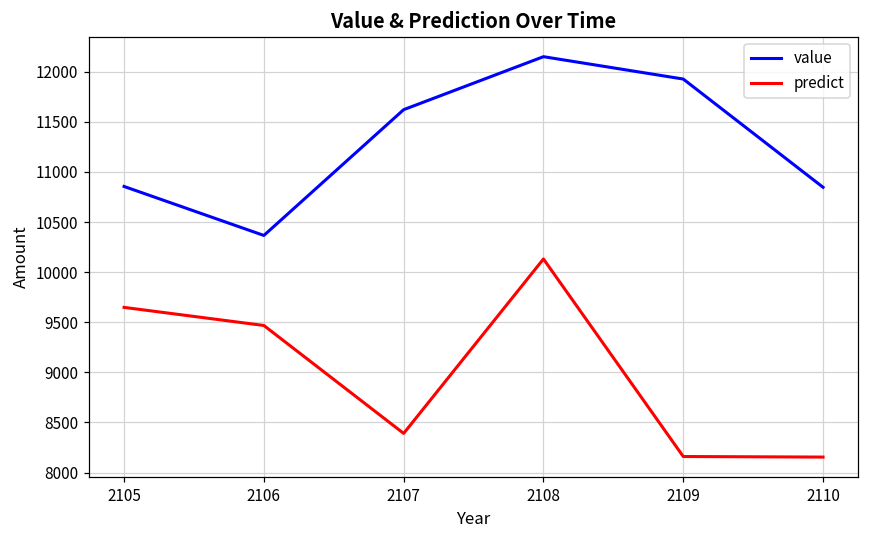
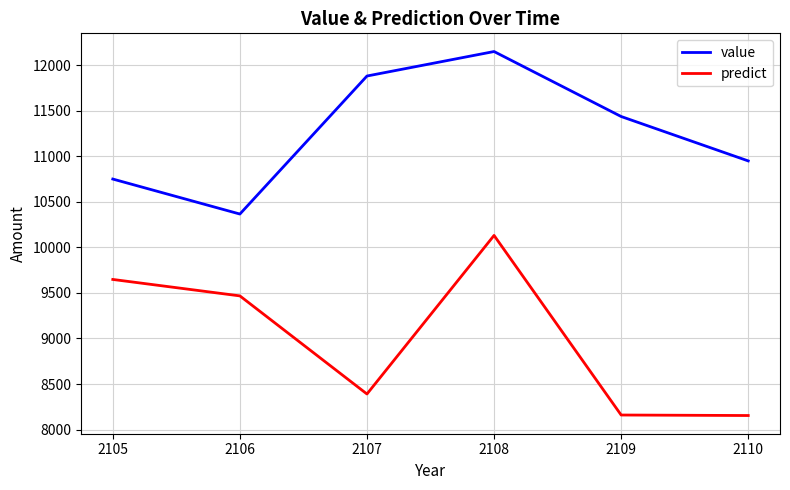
value, 2105: 10900 -> 10800
value, 2107: 11600 -> 11900
value, 2109: 11900 -> 11400
value, 2110: 10800 -> 10900
